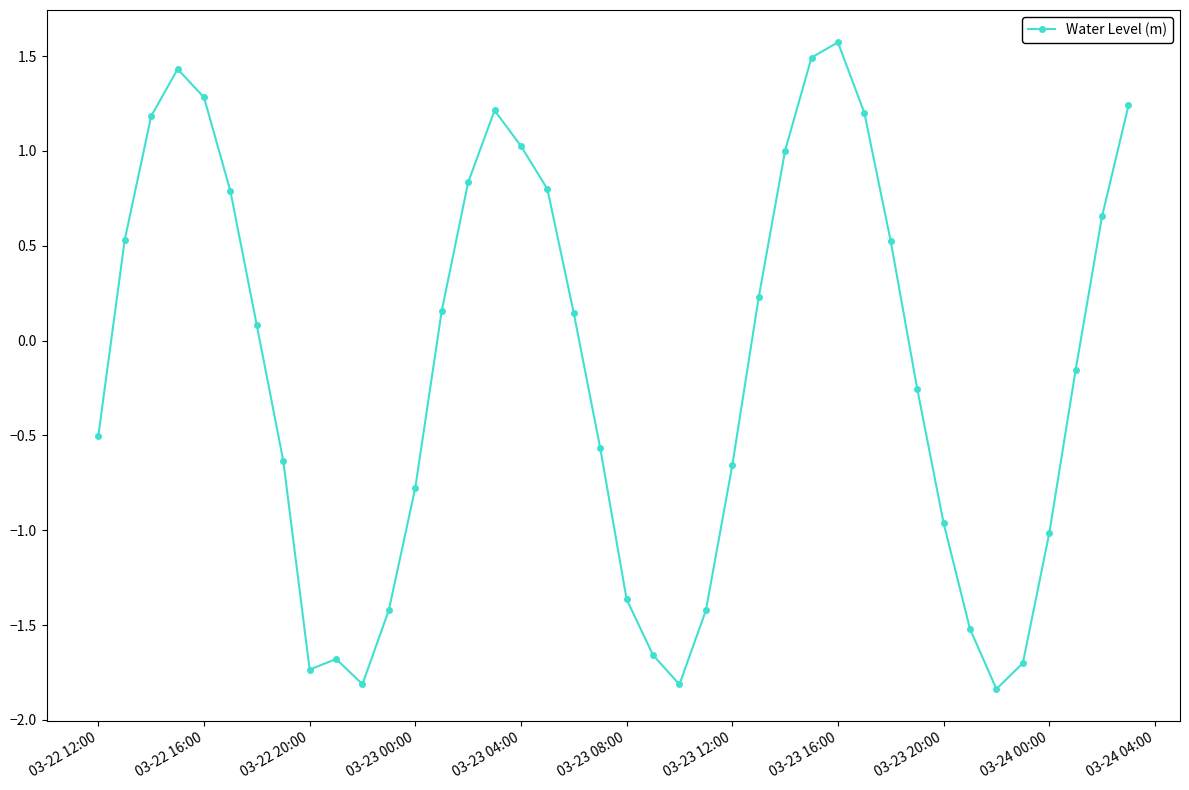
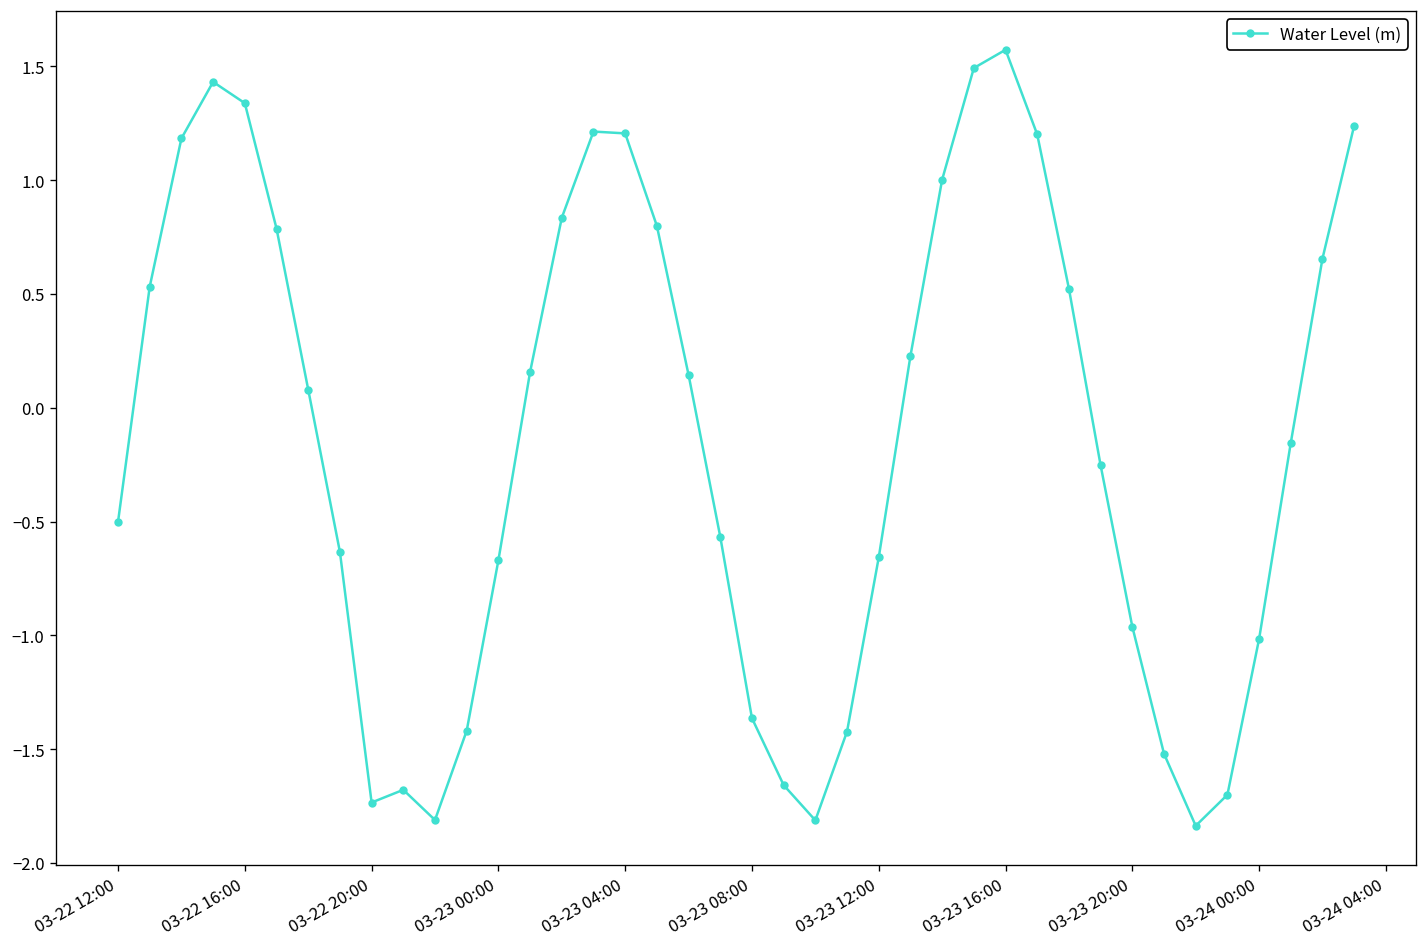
03-22 16:00: 1.28 -> 1.34
03-23 00:00: -0.78 -> -0.67
03-23 04:00: 1.03 -> 1.21
